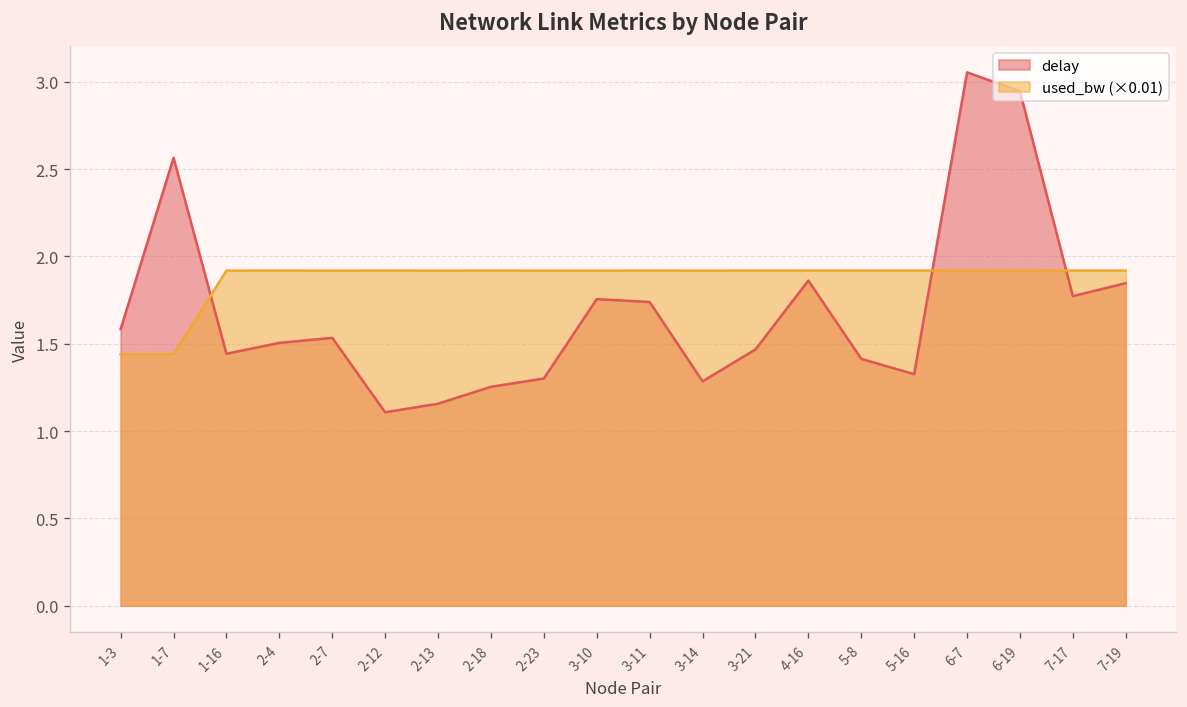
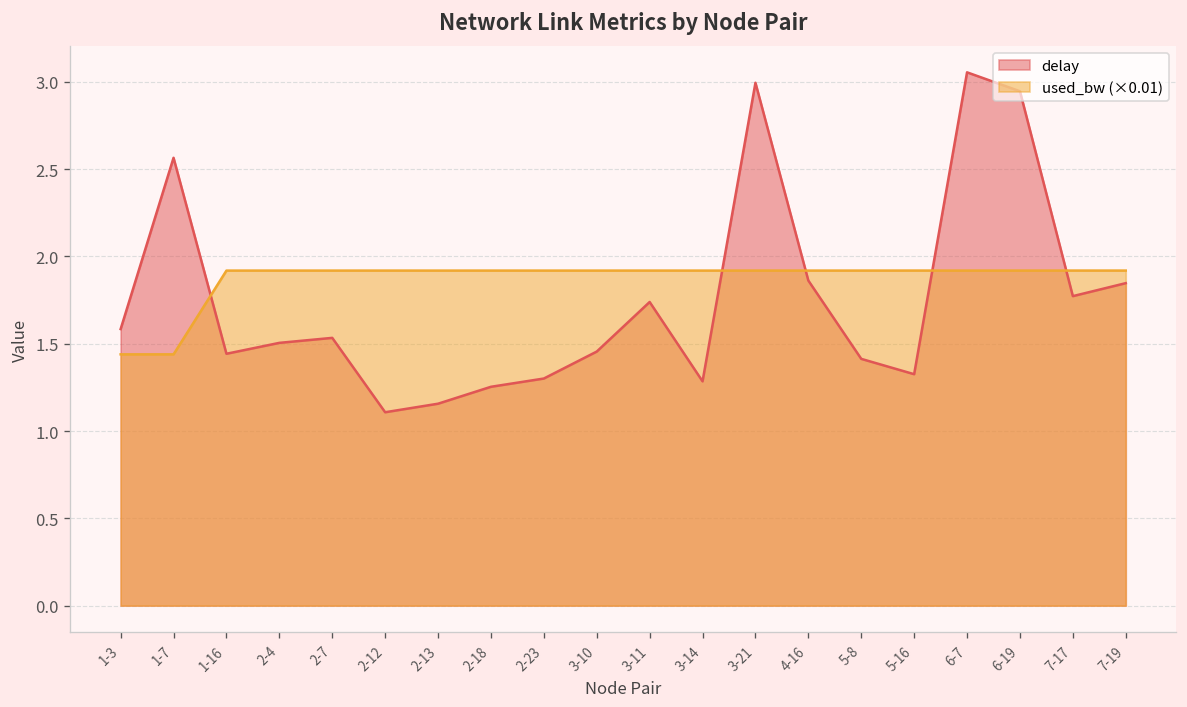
delay, 3-10: 1.76 -> 1.46
delay, 3-21: 1.47 -> 3.00
